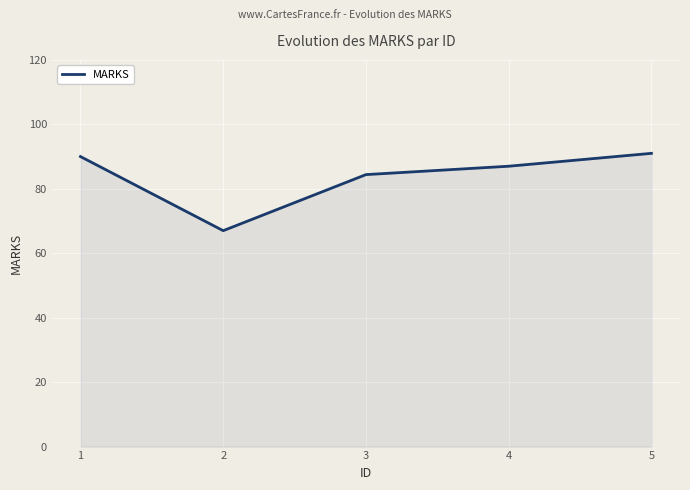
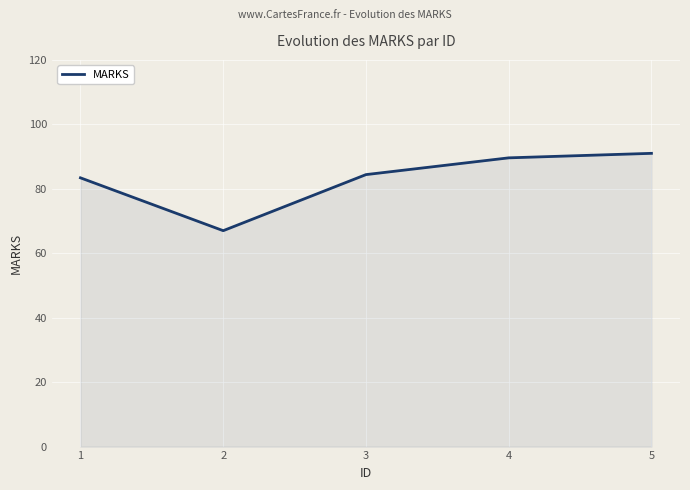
1: 90 -> 83
4: 87 -> 90
